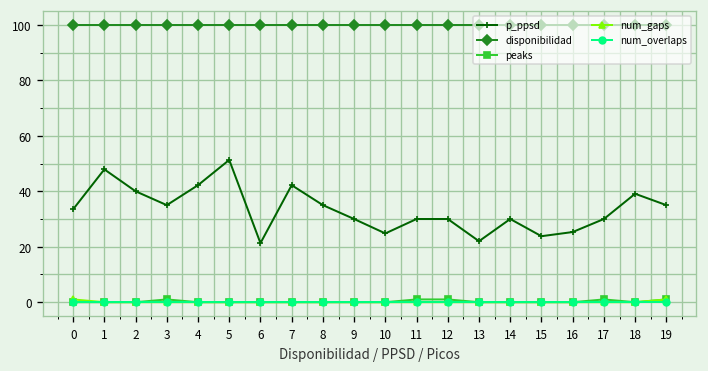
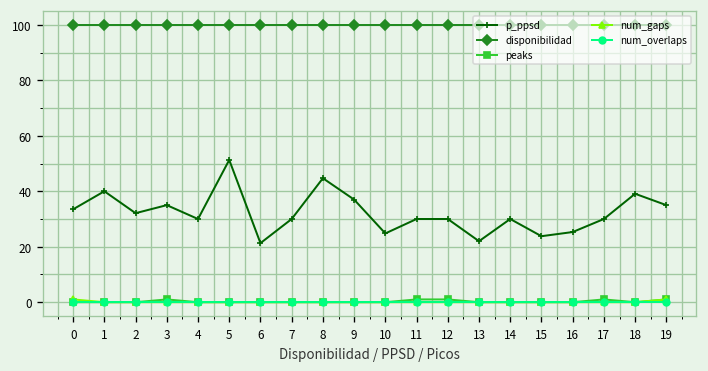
p_ppsd, 1: 48 -> 40
p_ppsd, 2: 40 -> 32
p_ppsd, 4: 42 -> 30
p_ppsd, 7: 42 -> 30
p_ppsd, 8: 35 -> 45
p_ppsd, 9: 30 -> 37
